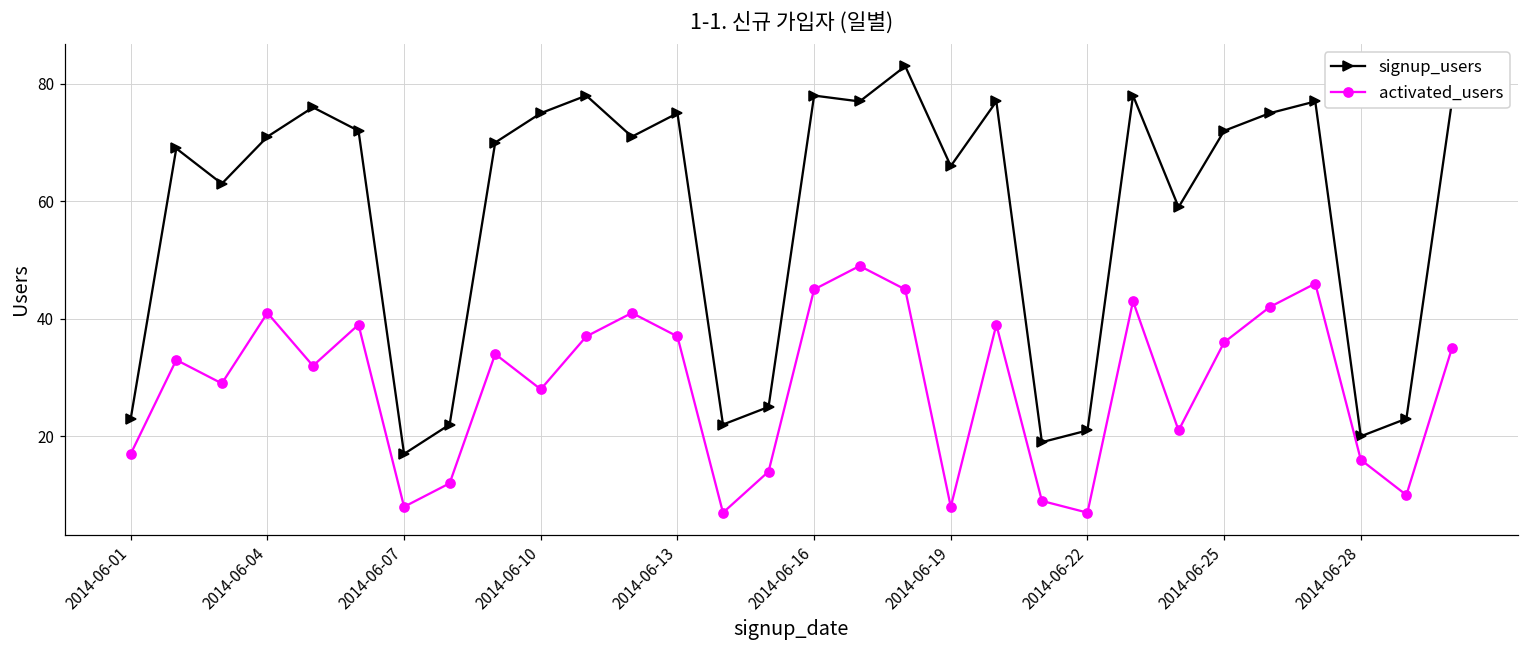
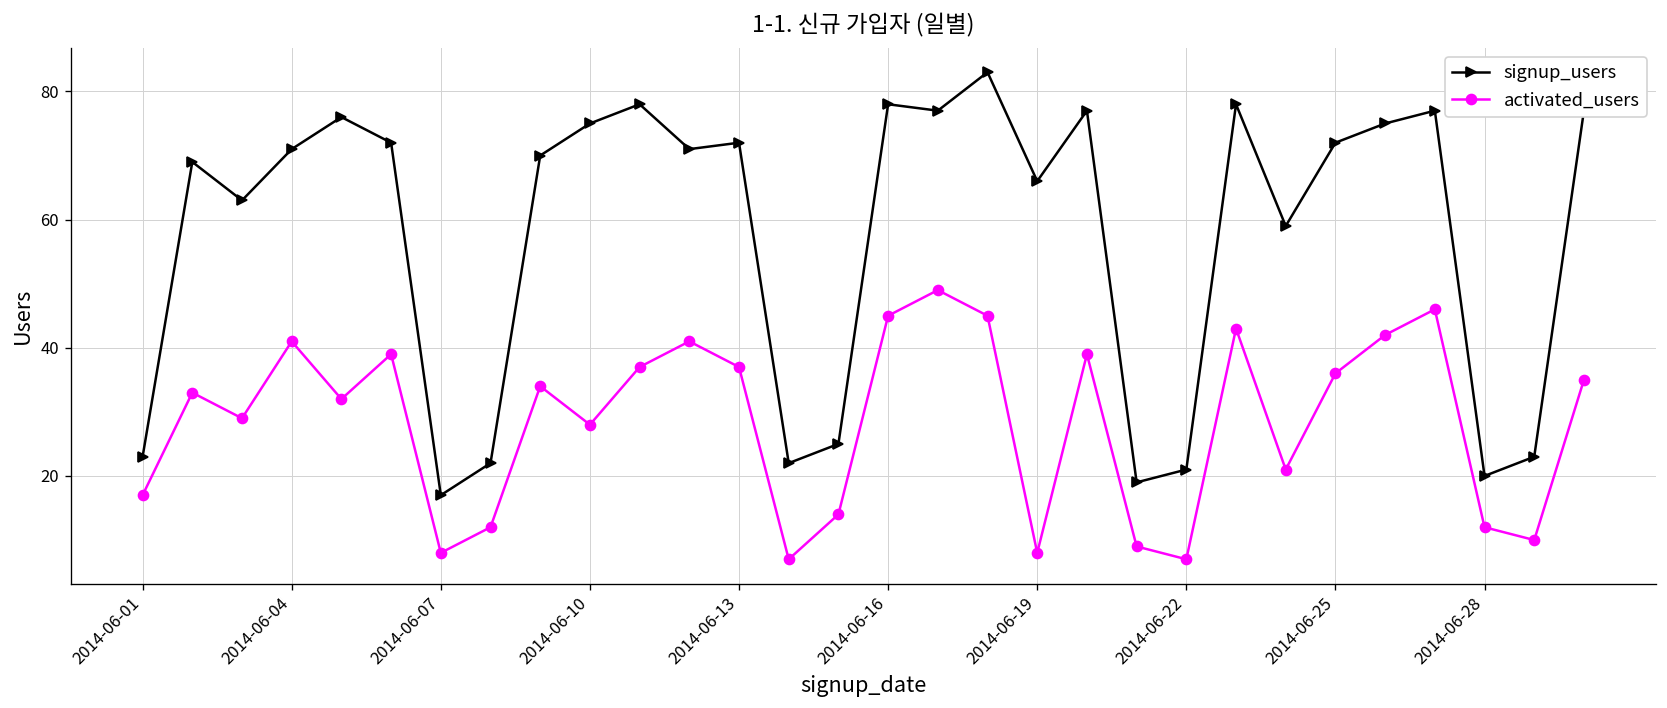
signup_users, 2014-06-13: 75 -> 72
activated_users, 2014-06-28: 16 -> 12
